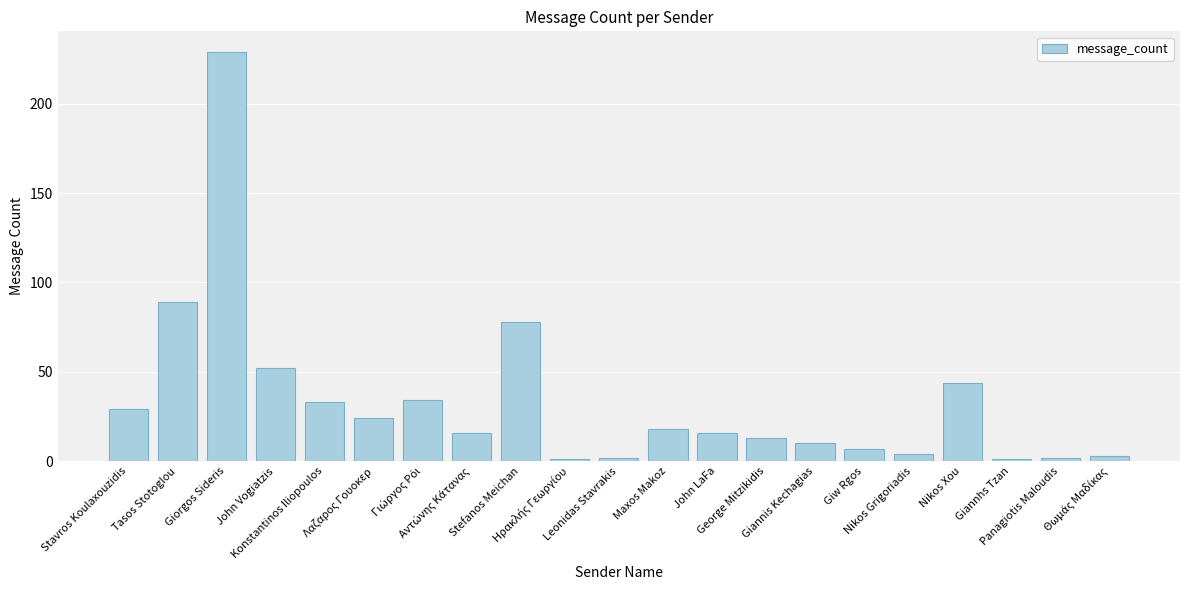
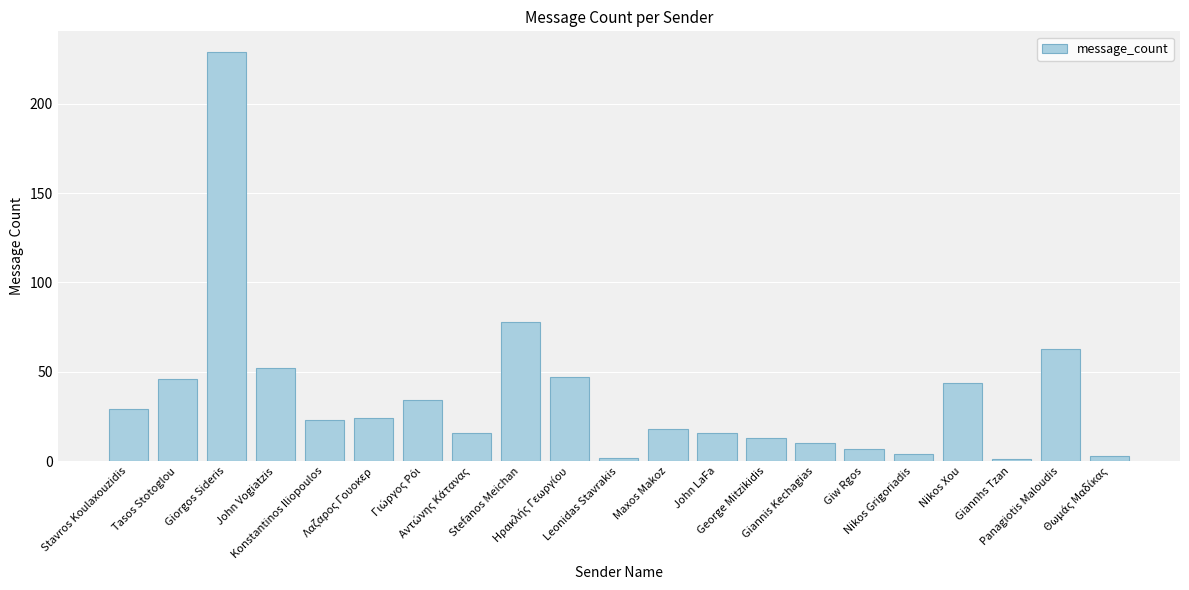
Tasos Stotoglou: 89 -> 46
Konstantinos Iliopoulos: 33 -> 23
Ηρακλής Γεωργίου: 1 -> 47
Panagiotis Maloudis: 2 -> 63
